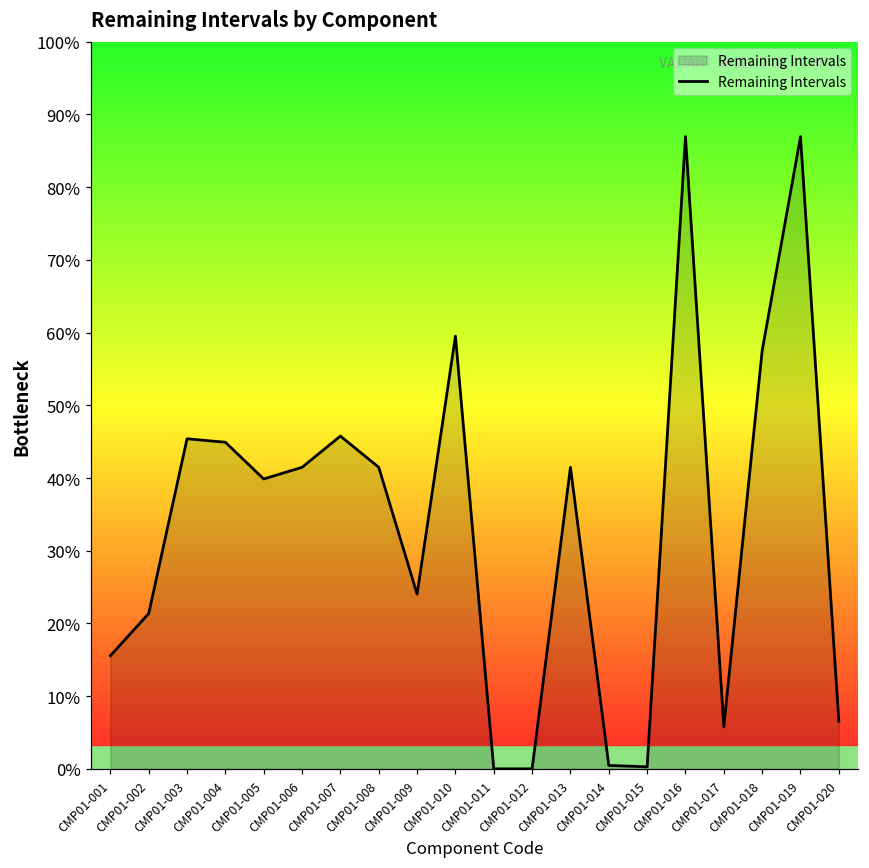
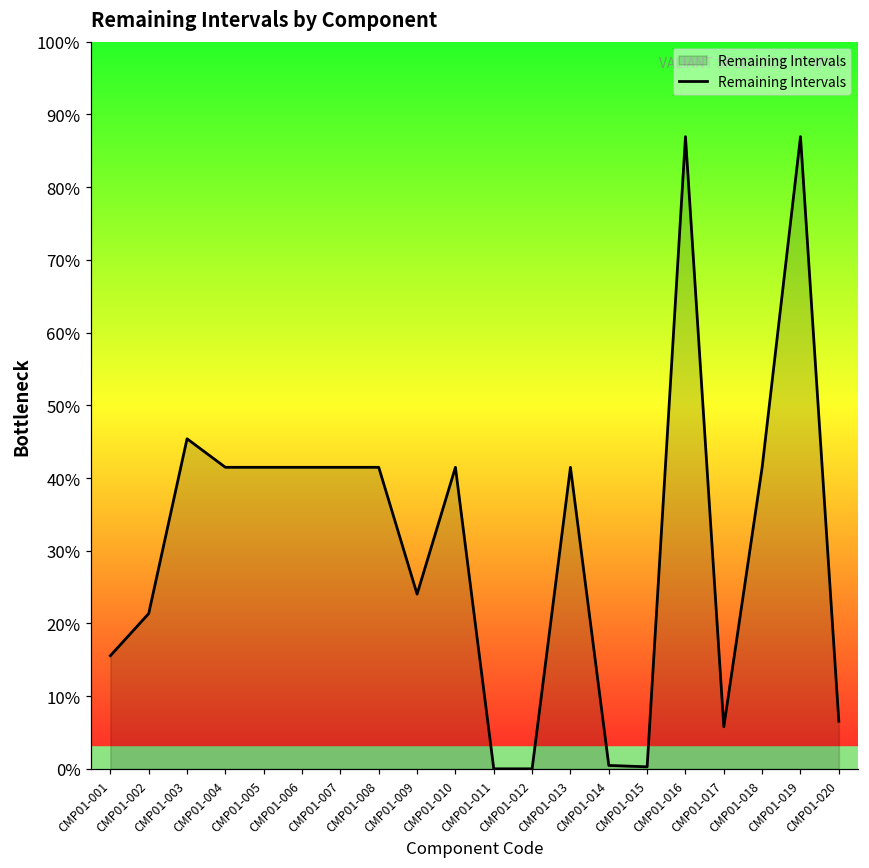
CMP01-004: 45% -> 41%
CMP01-005: 40% -> 41%
CMP01-007: 46% -> 41%
CMP01-010: 60% -> 41%
CMP01-018: 58% -> 41%
